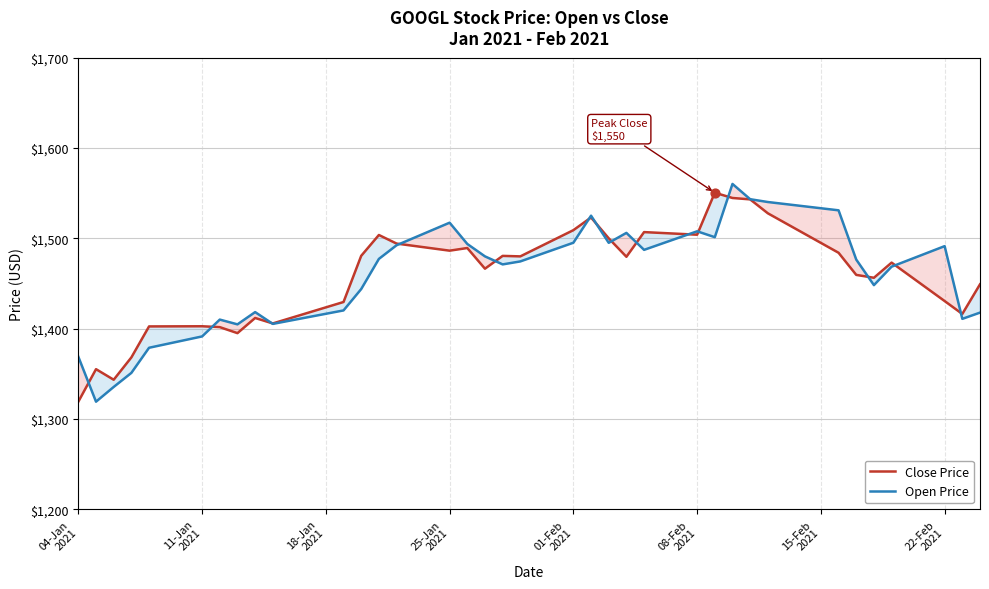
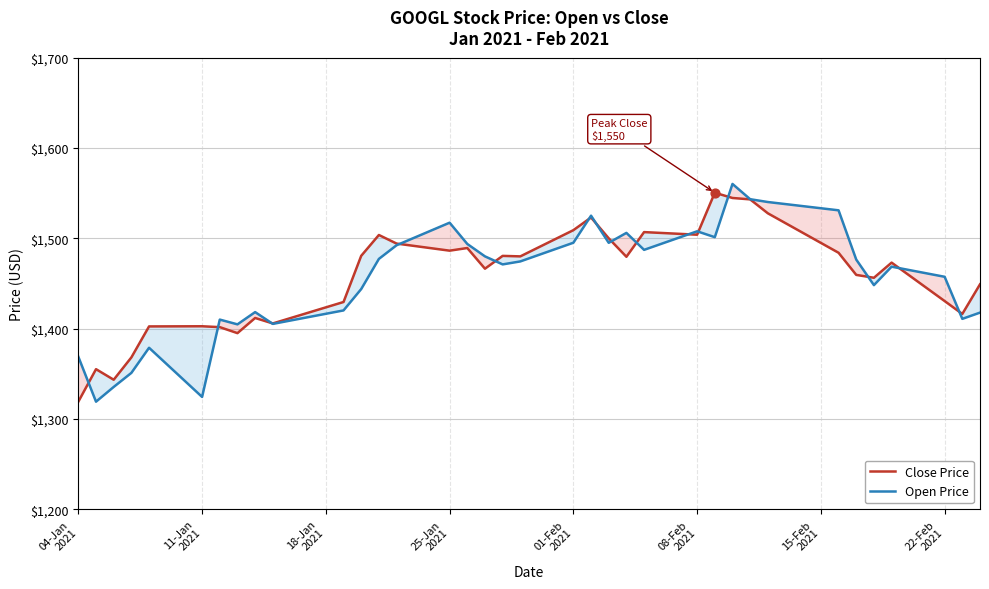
Open Price, 11-Jan 2021: $1,390 -> $1,320
Open Price, 22-Feb 2021: $1,490 -> $1,460
